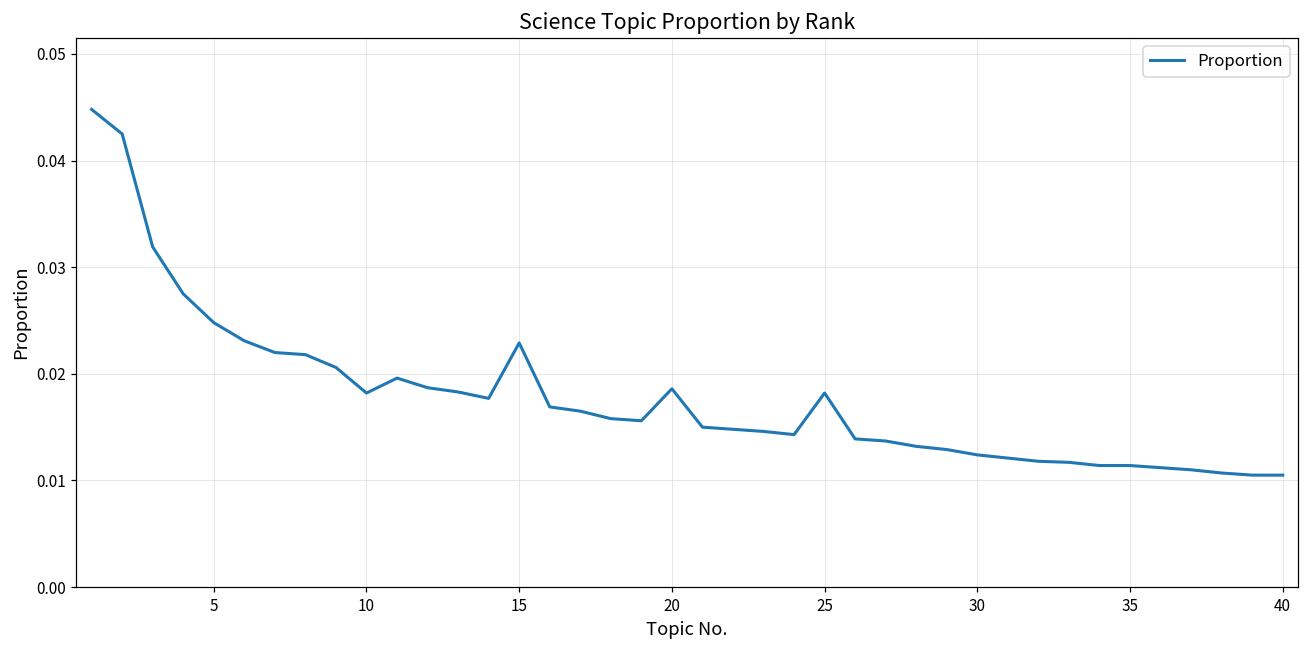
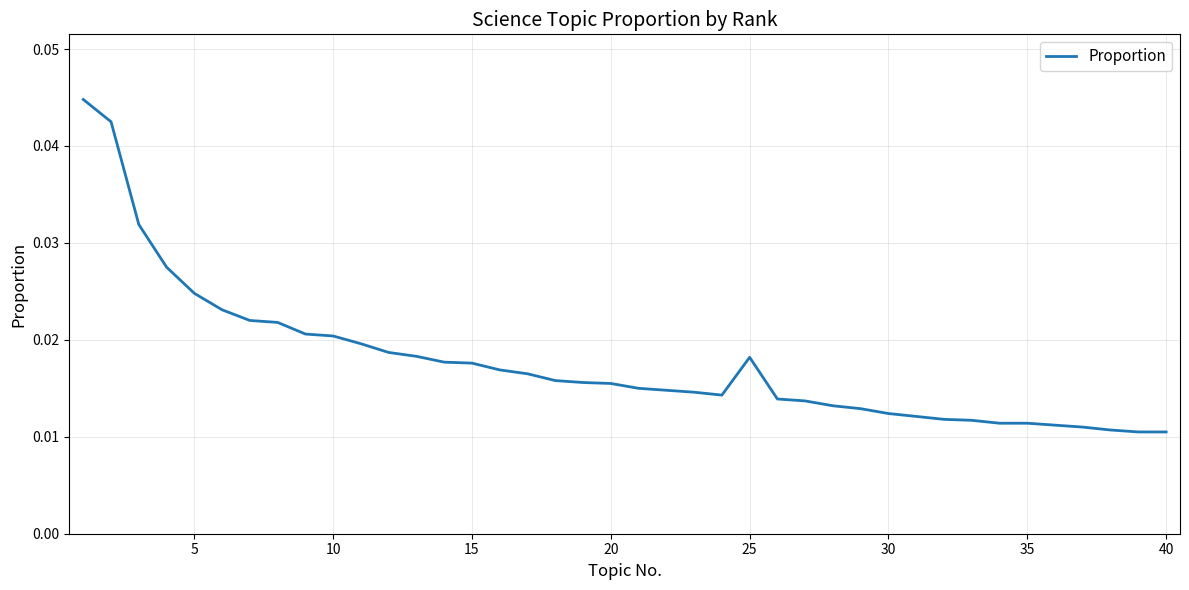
10: 0.018 -> 0.020
15: 0.023 -> 0.018
20: 0.019 -> 0.016
